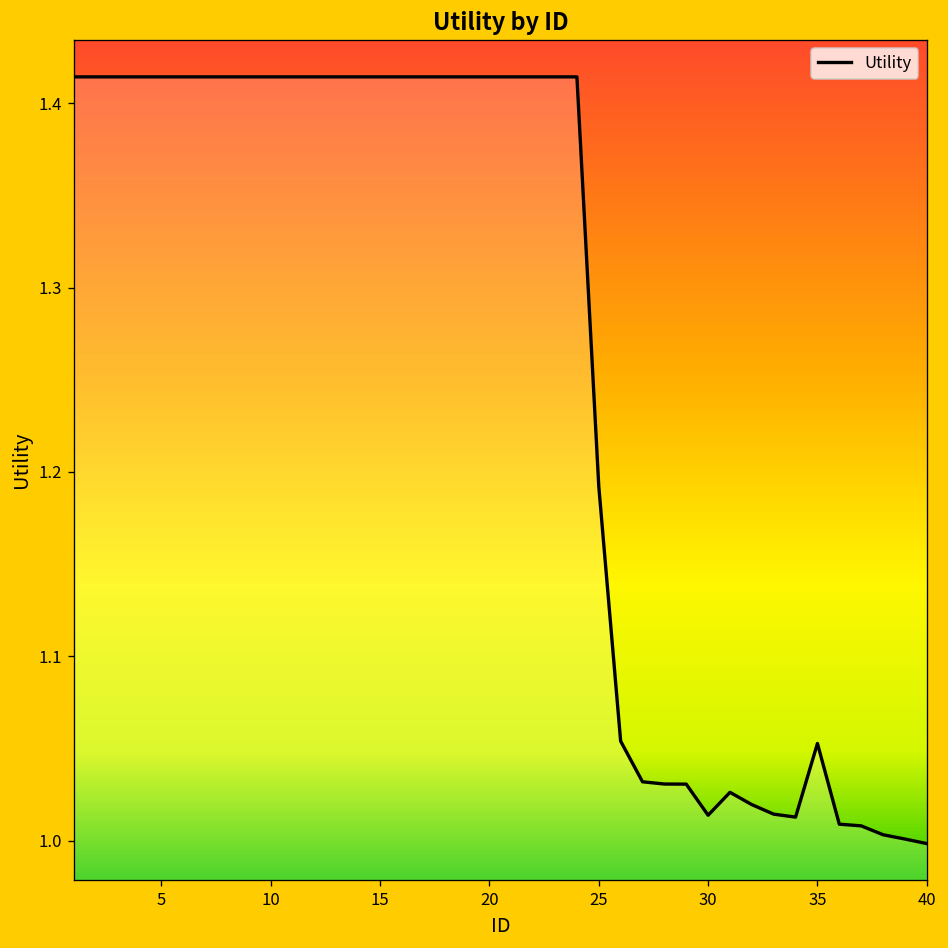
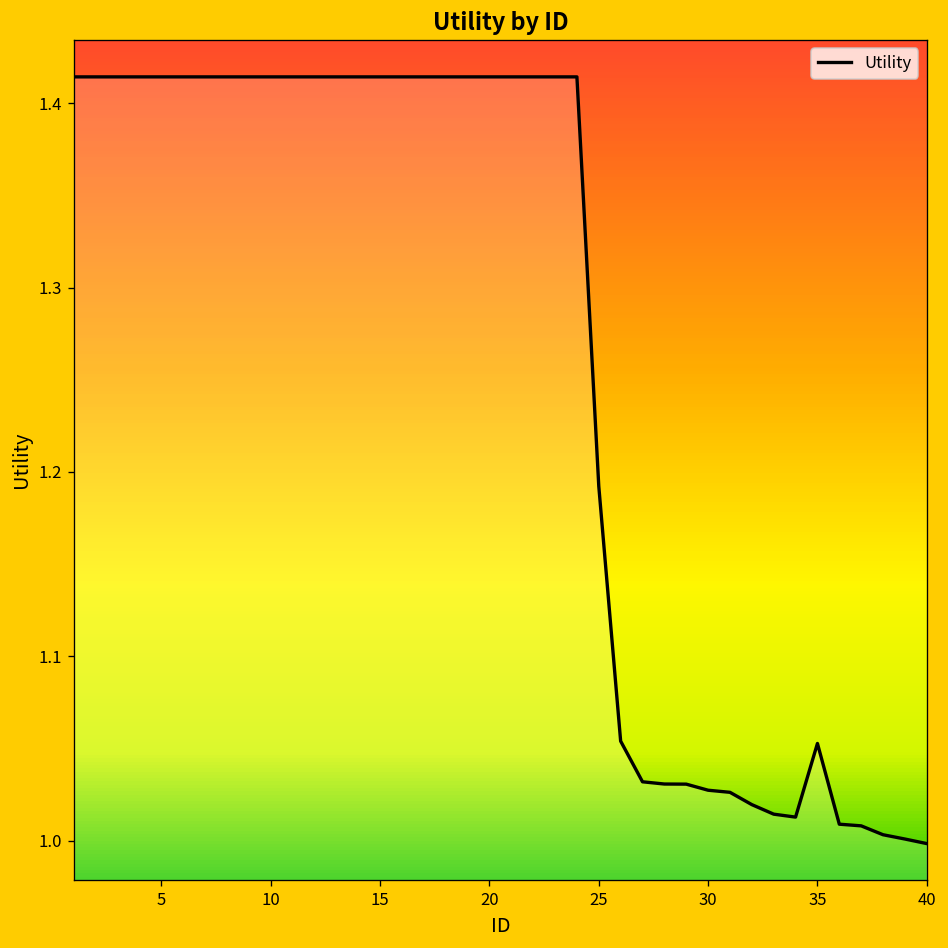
30: 1.014 -> 1.027
